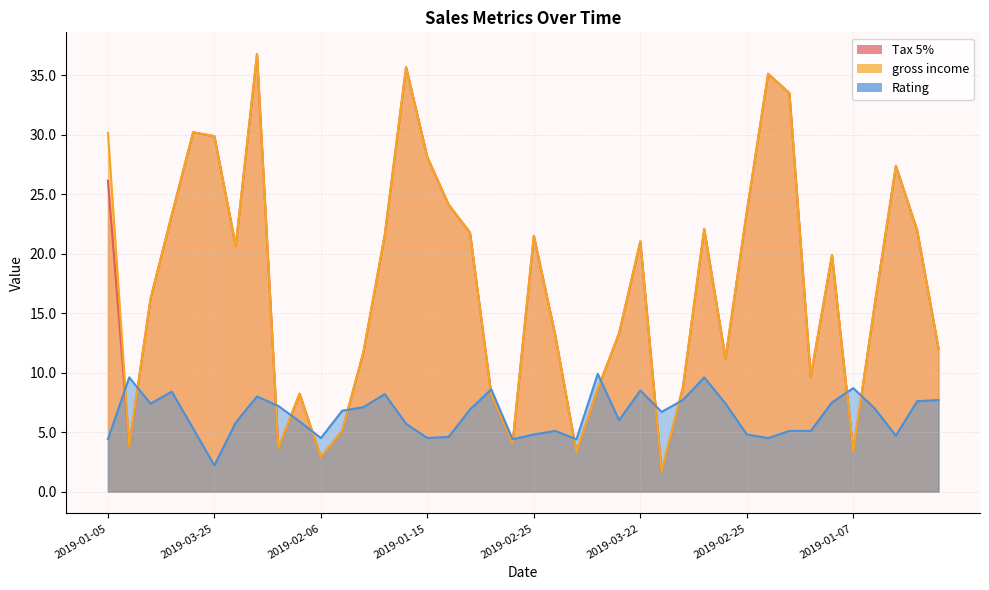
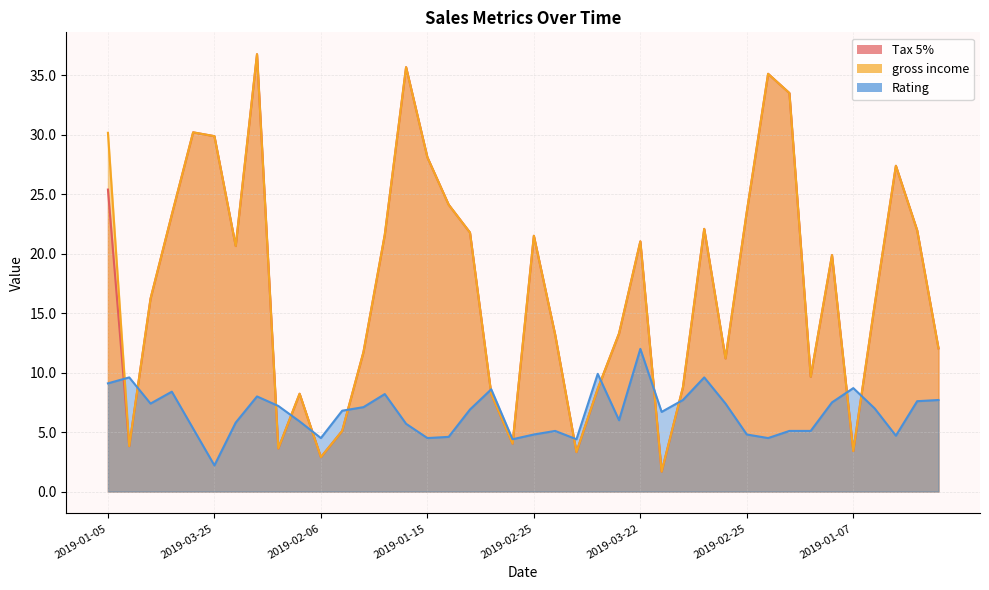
Tax 5%, 2019-01-05: 26.1 -> 25.4
Rating, 2019-01-05: 4.4 -> 9.1
Rating, 2019-03-22: 8.5 -> 12.0
